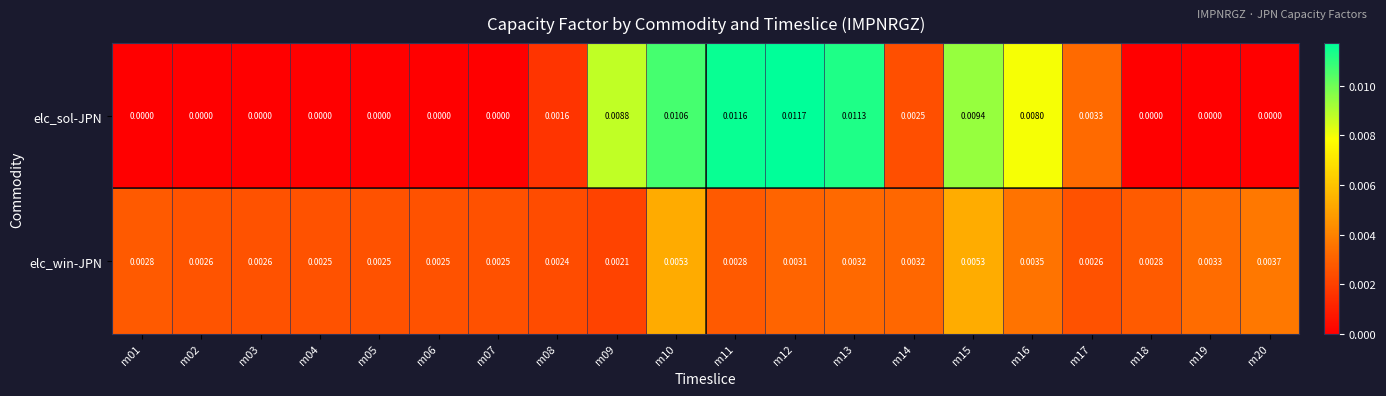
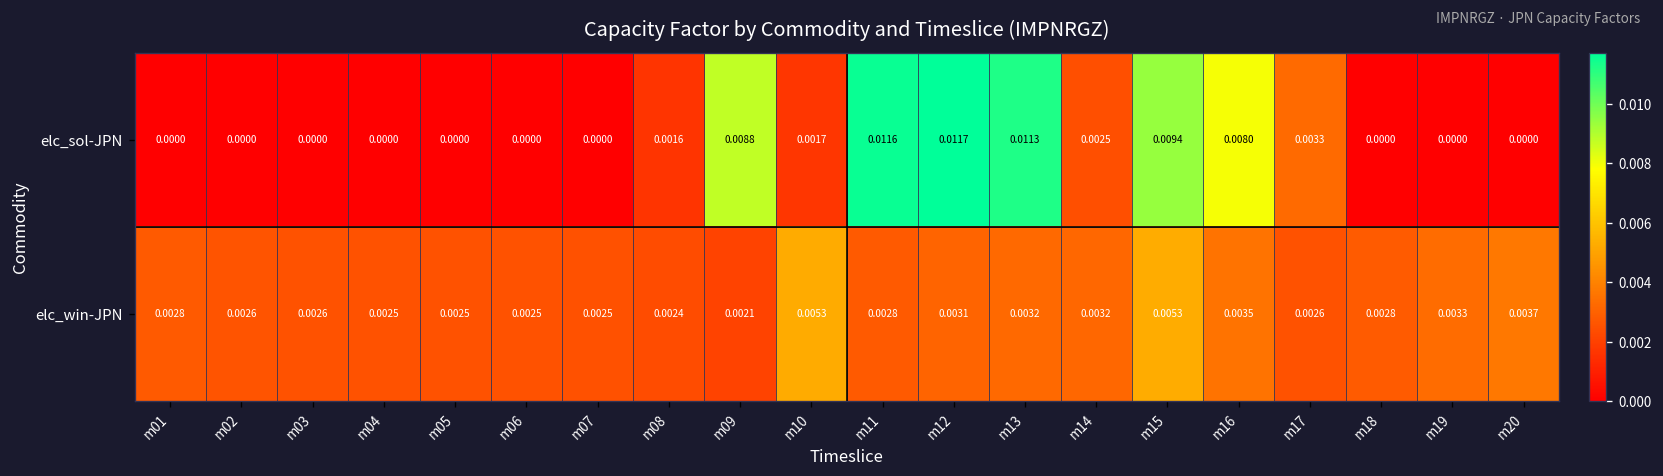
elc_sol-JPN, m10: 0.0106 -> 0.0017
